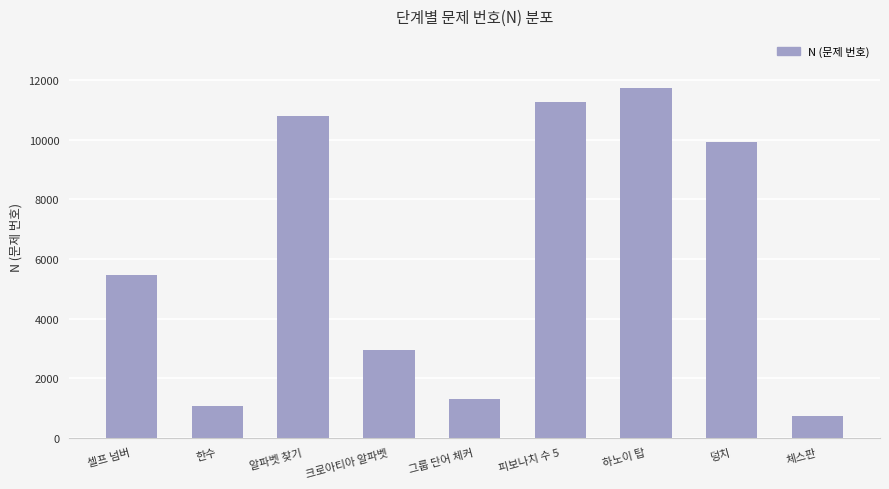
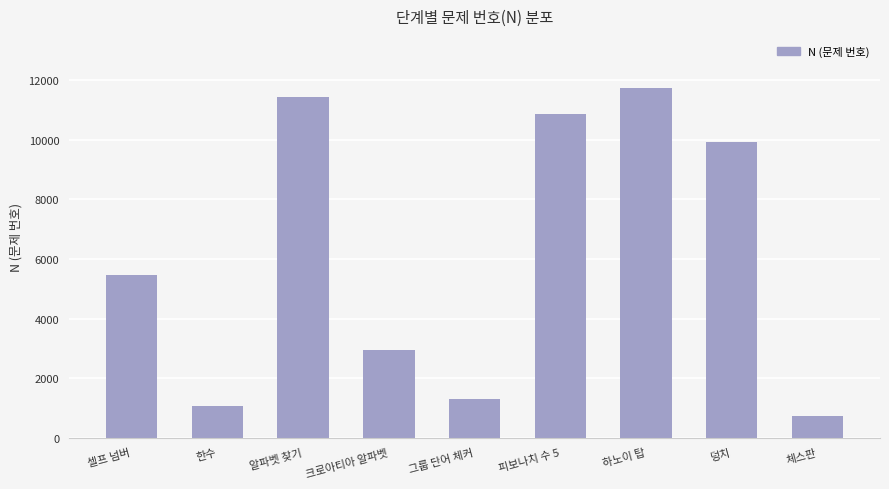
알파벳 찾기: 10800 -> 11400
피보나치 수 5: 11300 -> 10900
